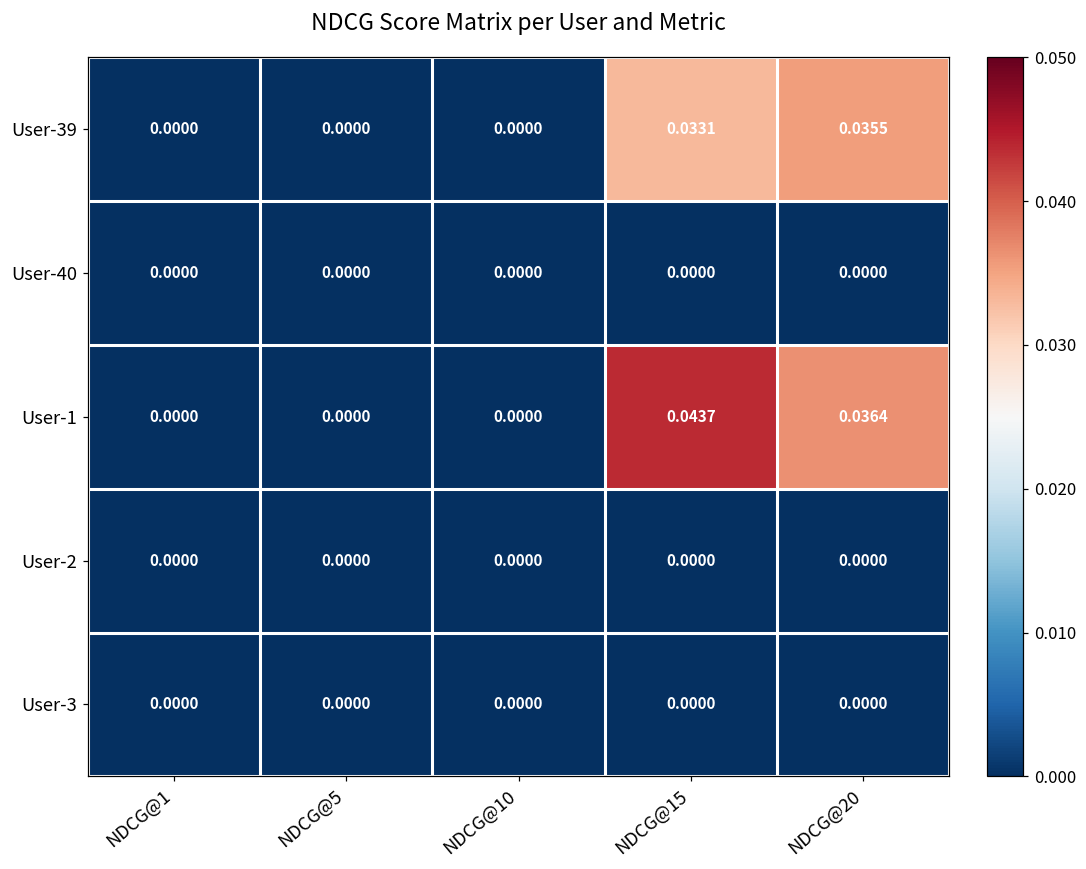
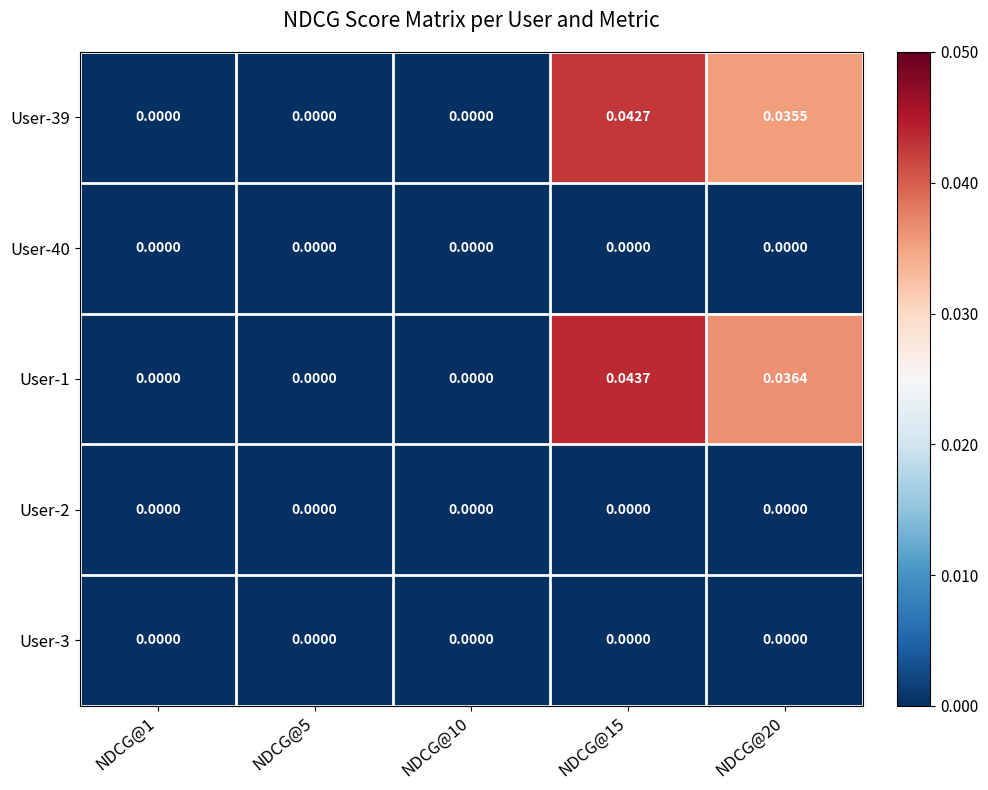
User-39, NDCG@15: 0.0331 -> 0.0427
